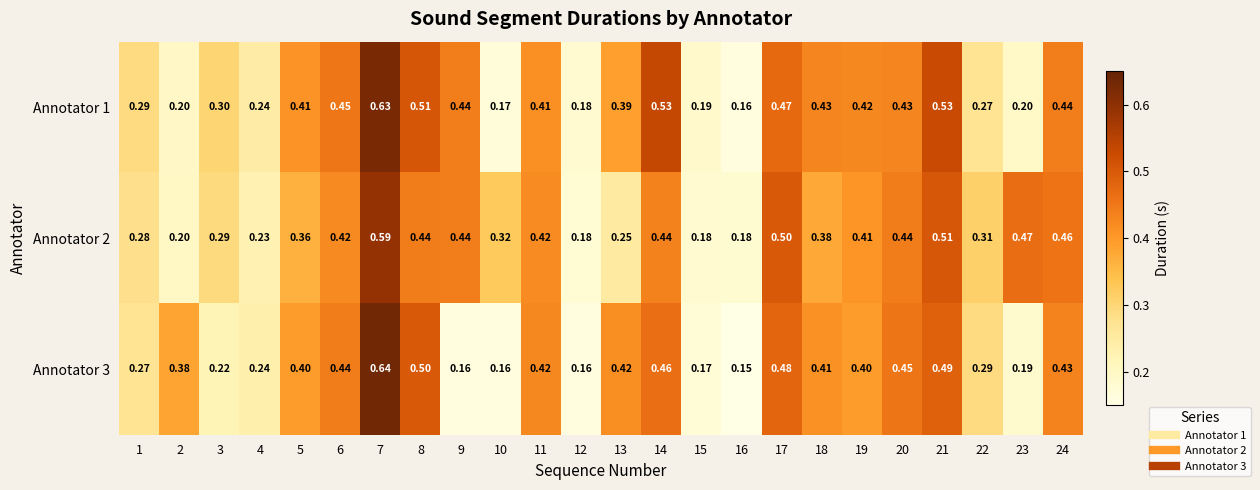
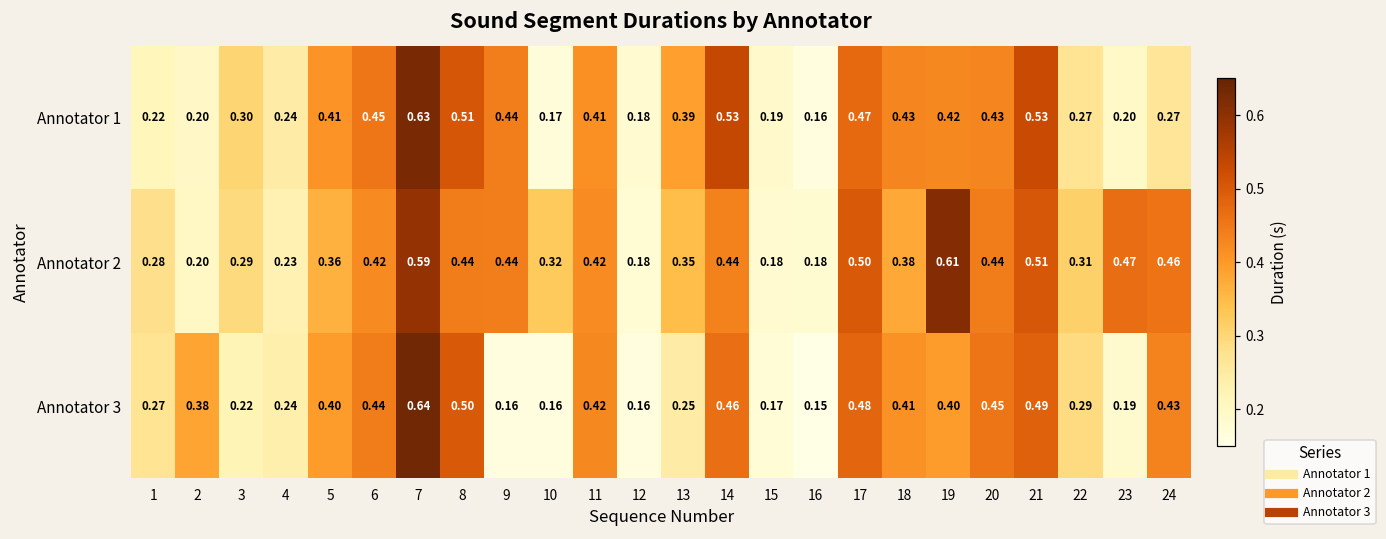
Annotator 1, 1: 0.29 -> 0.22
Annotator 1, 24: 0.44 -> 0.27
Annotator 2, 13: 0.25 -> 0.35
Annotator 2, 19: 0.41 -> 0.61
Annotator 3, 13: 0.42 -> 0.25
